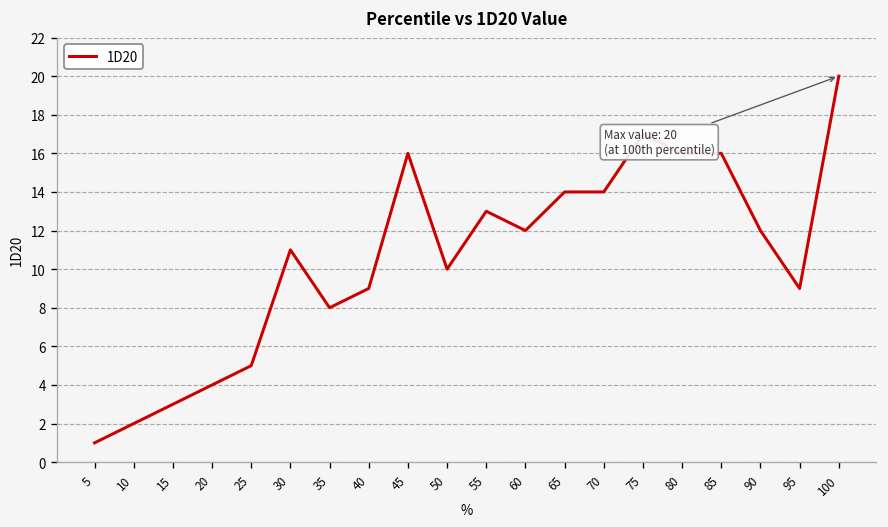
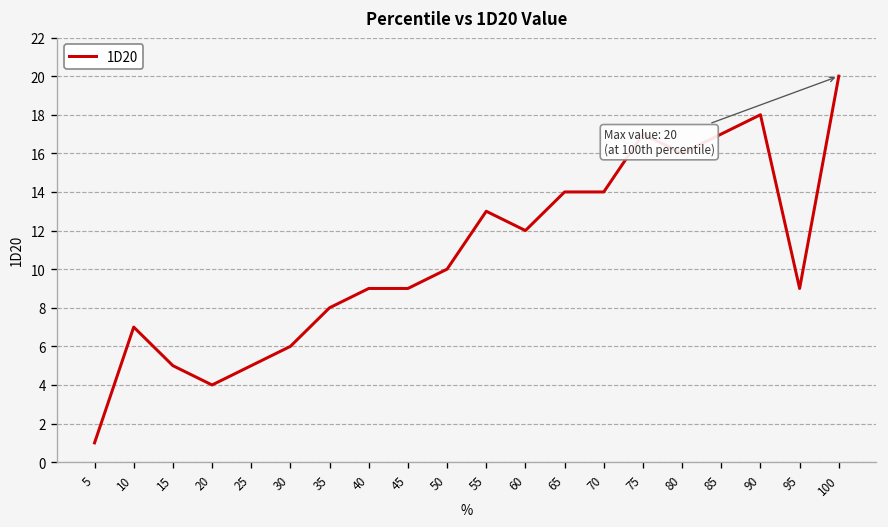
10: 2 -> 7
15: 3 -> 5
30: 11 -> 6
45: 16 -> 9
85: 16 -> 17
90: 12 -> 18
